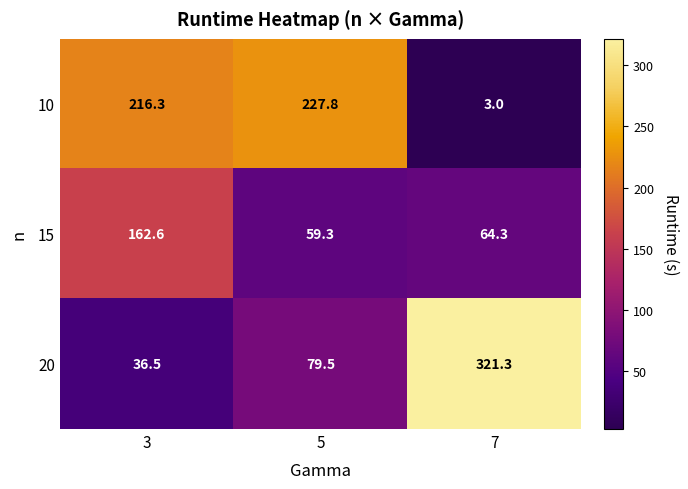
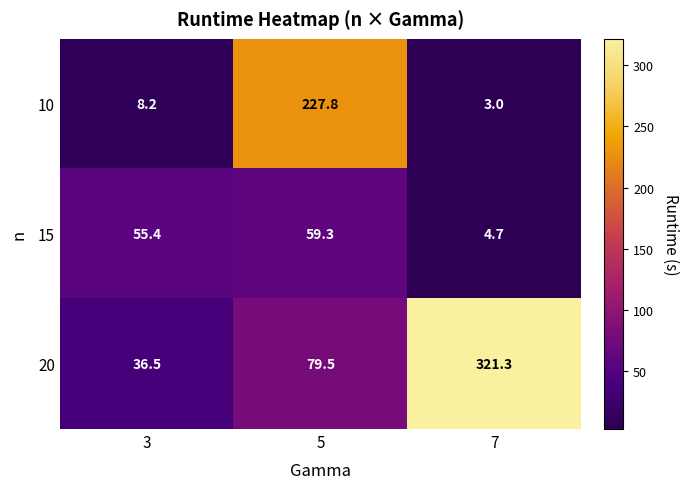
10, 3: 216.3 -> 8.2
15, 3: 162.6 -> 55.4
15, 7: 64.3 -> 4.7
